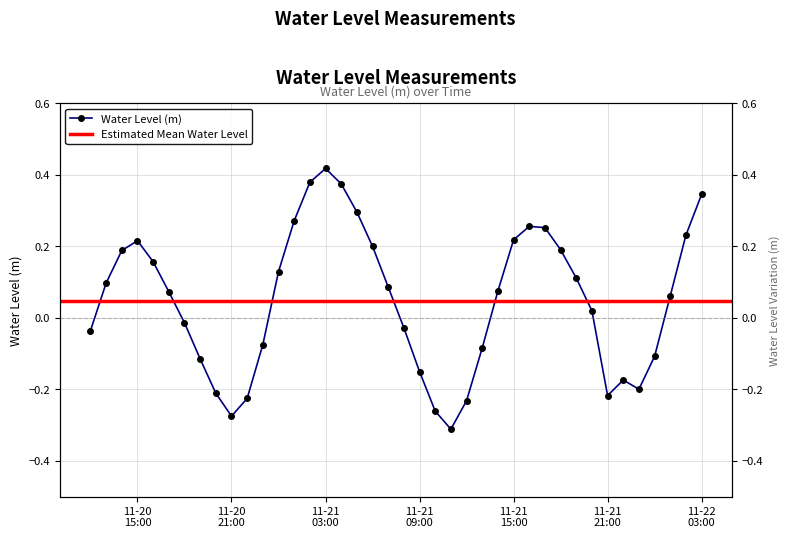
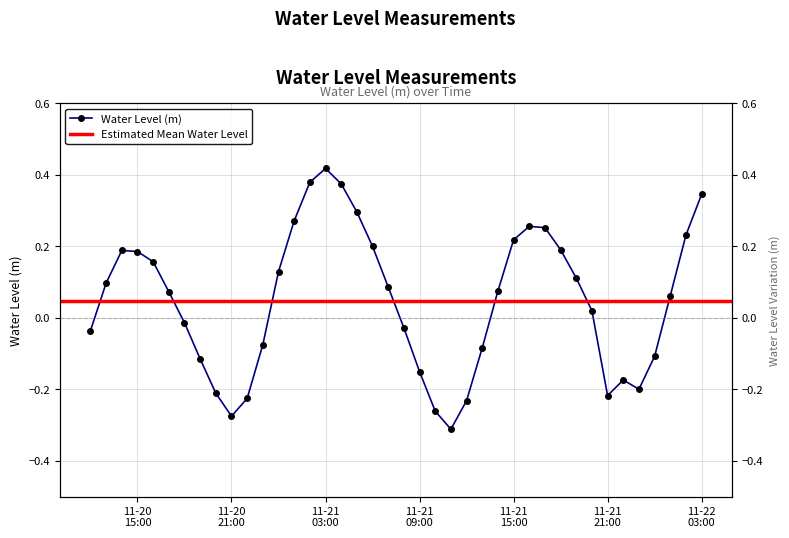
11-20 15:00: 0.22 -> 0.19
